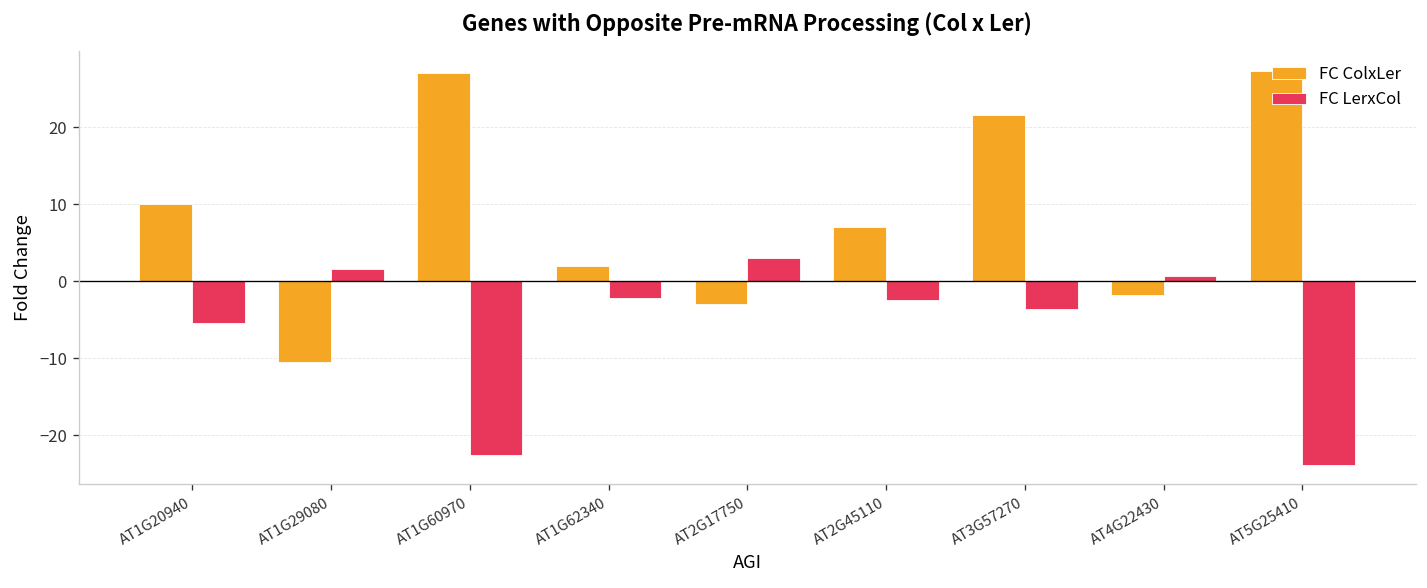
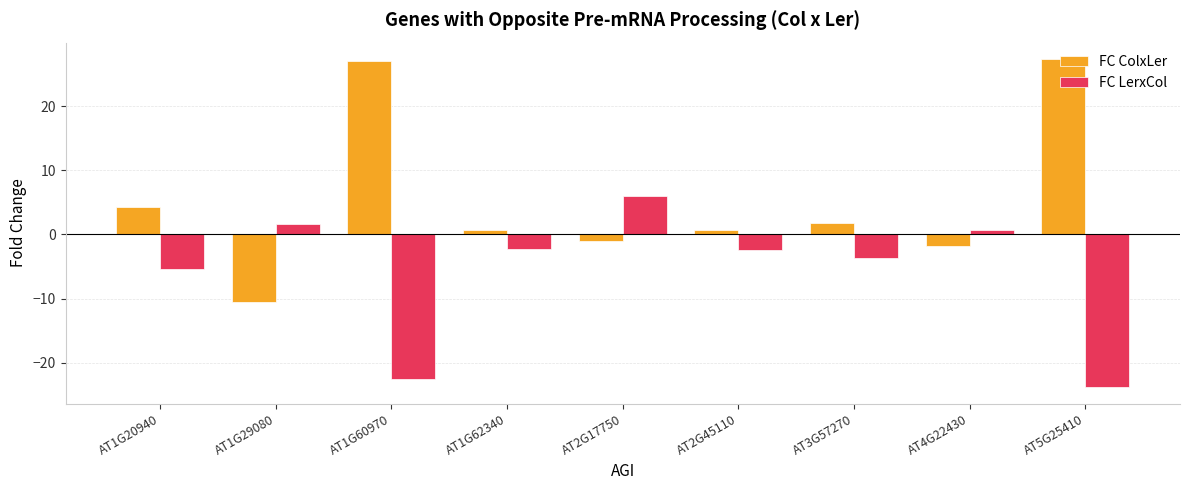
FC ColxLer, AT1G20940: 10 -> 4
FC ColxLer, AT1G62340: 2 -> 1
FC ColxLer, AT2G17750: -3 -> -1
FC LerxCol, AT2G17750: 3 -> 6
FC ColxLer, AT2G45110: 7 -> 1
FC ColxLer, AT3G57270: 22 -> 2
